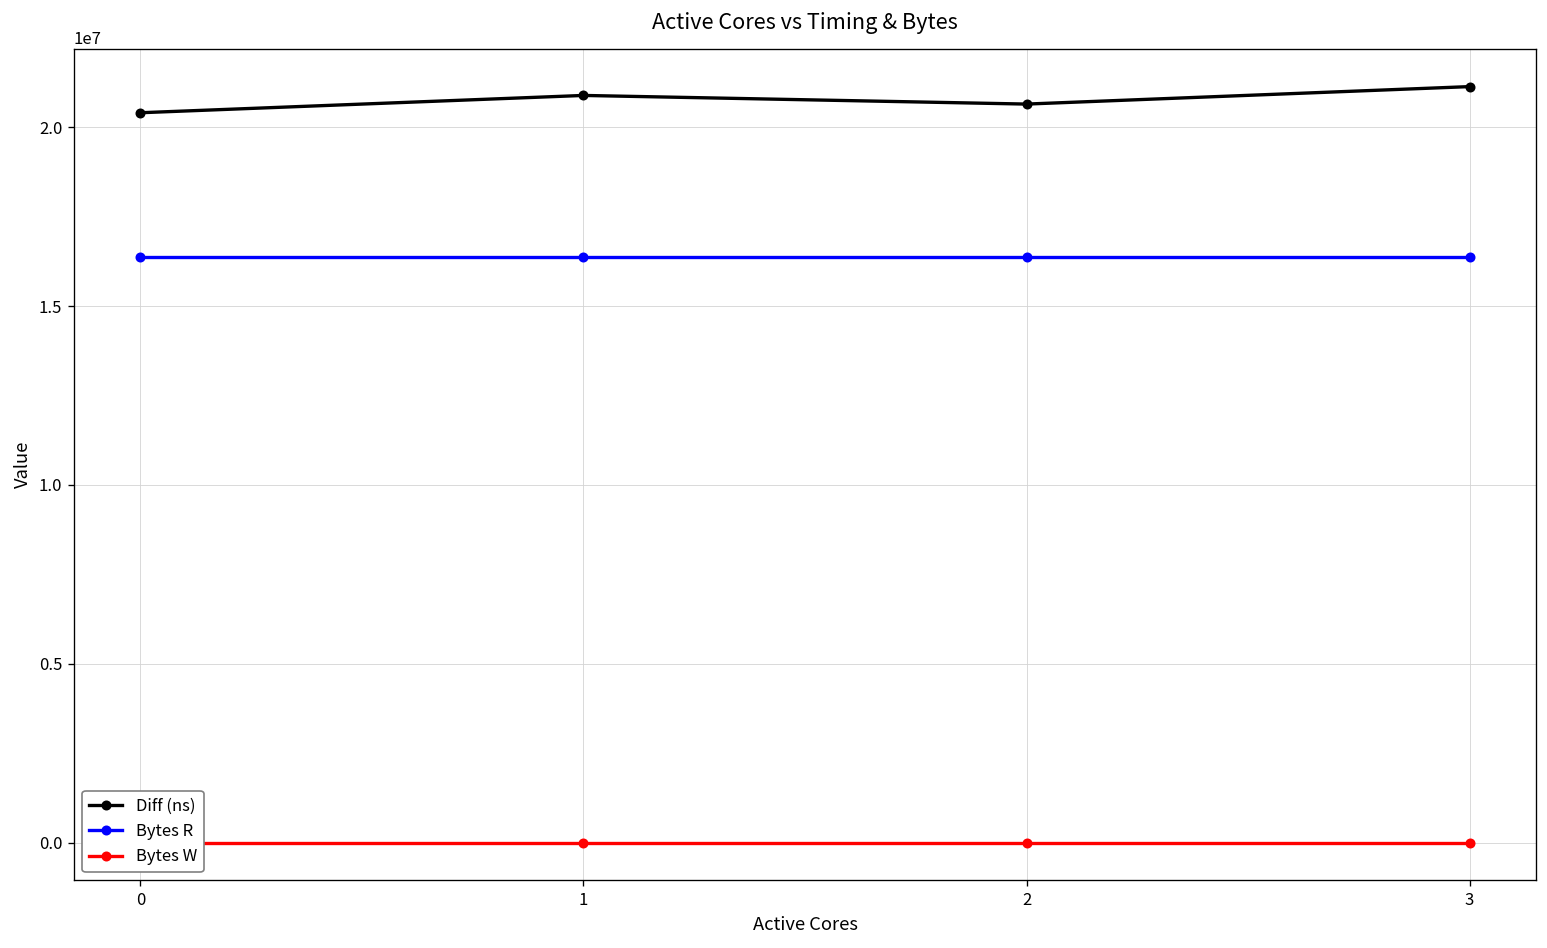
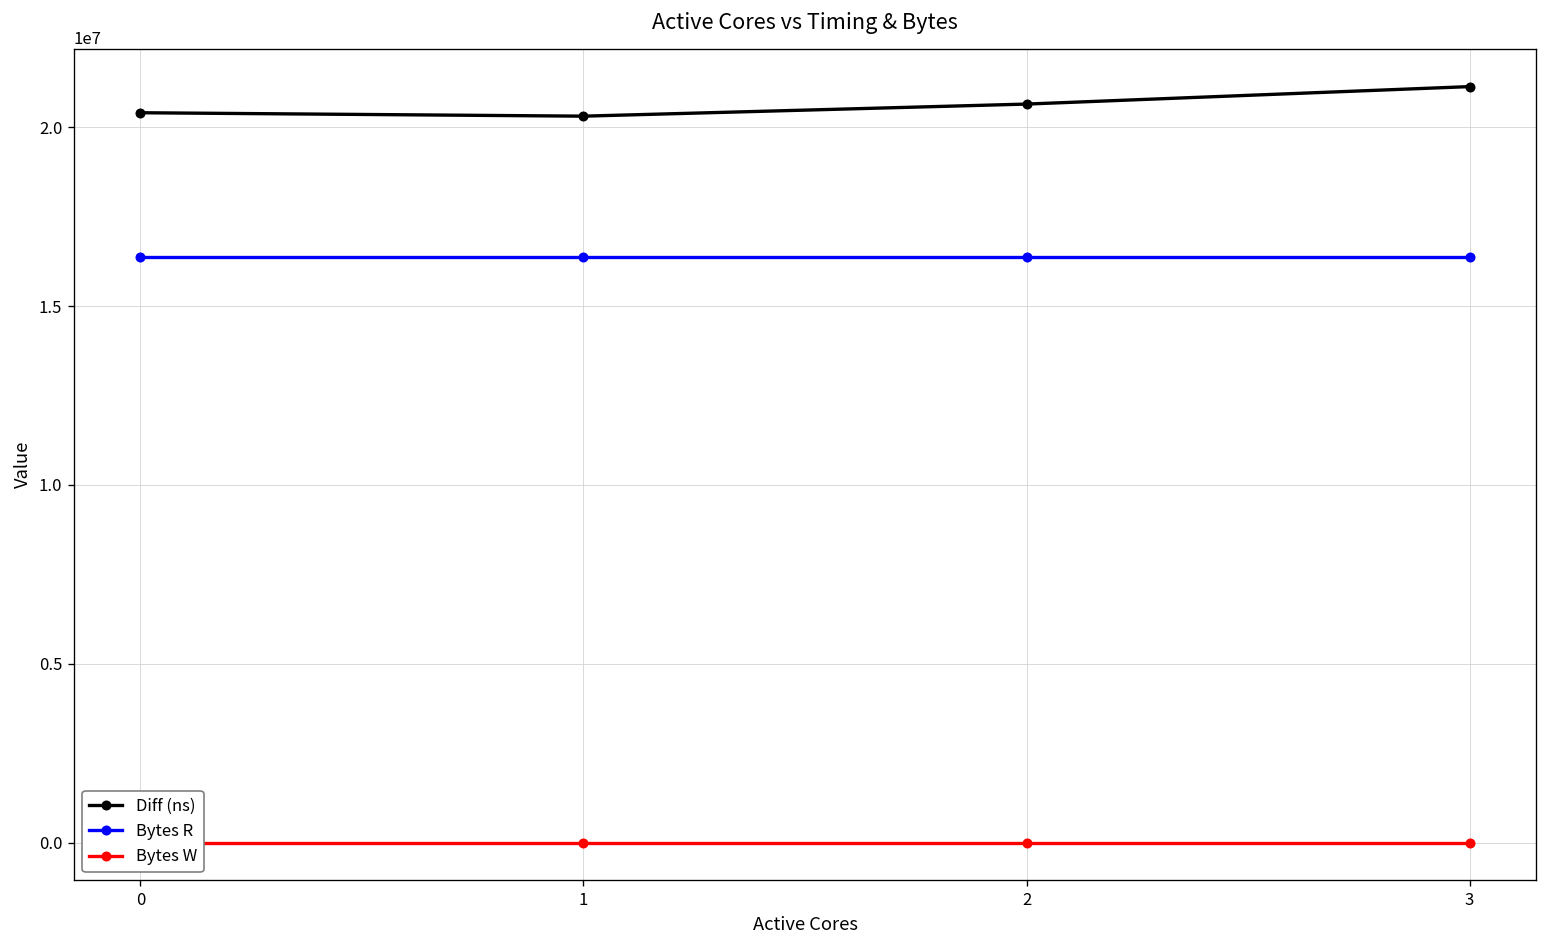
Diff (ns), 1: 20900000 -> 20300000
